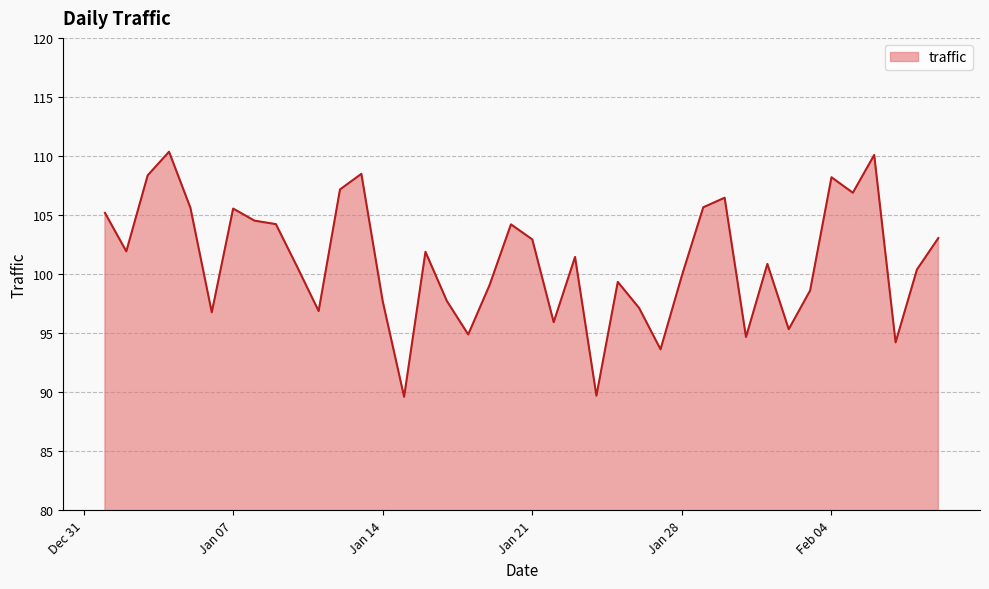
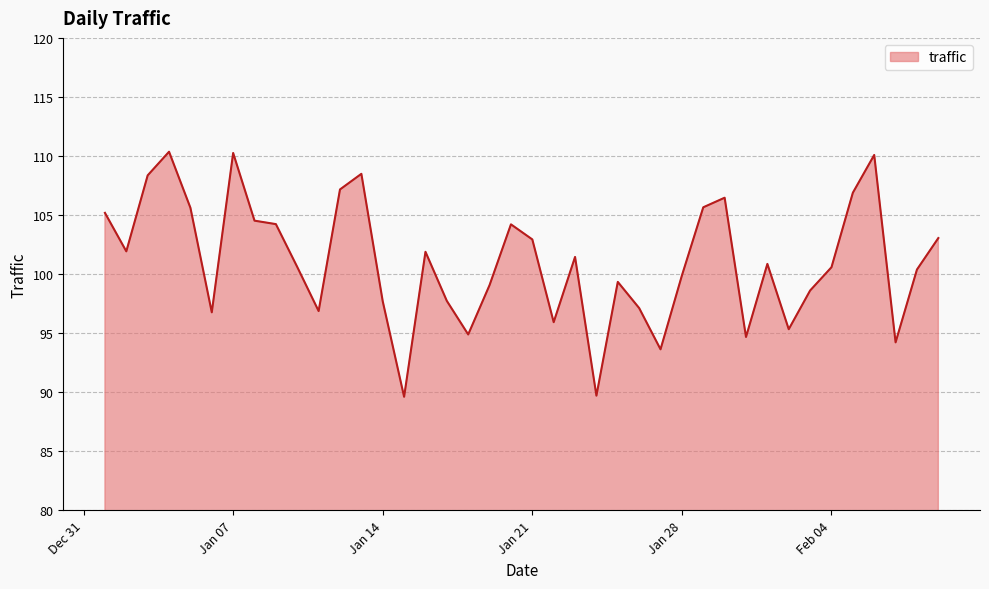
Jan 07: 105.5 -> 110.3
Feb 04: 108.2 -> 100.6
